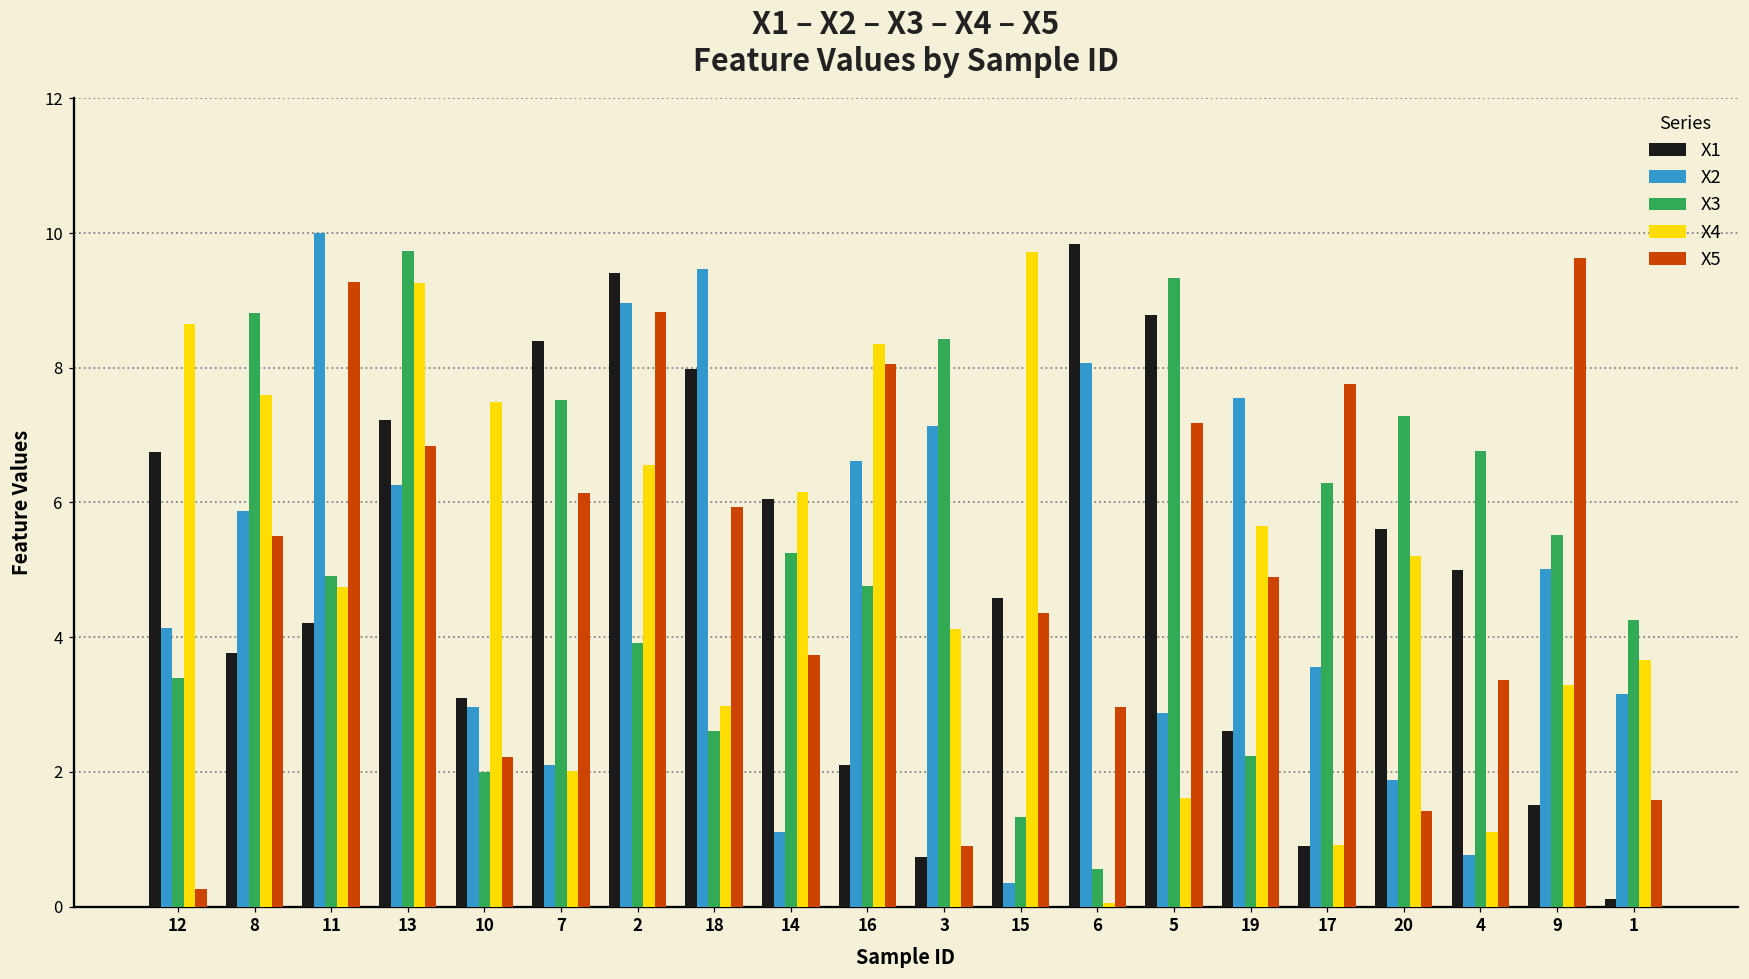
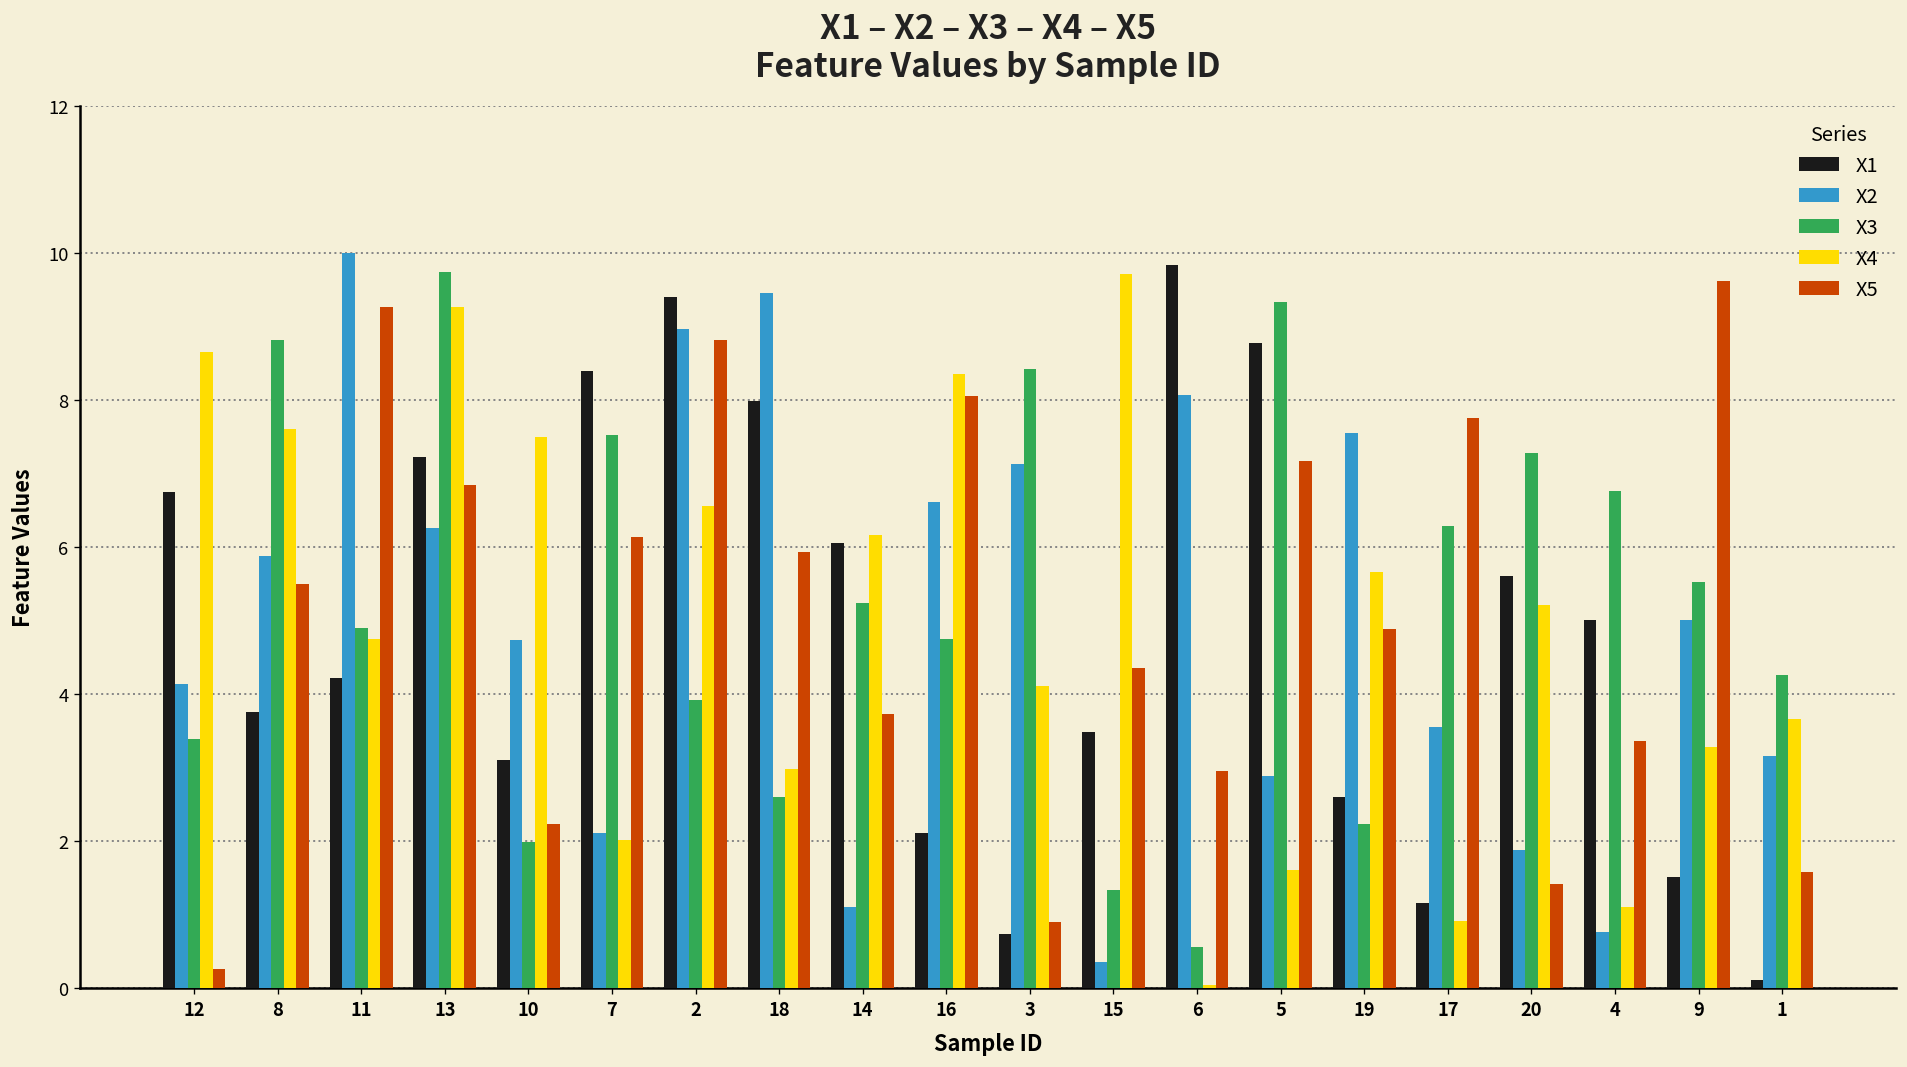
X2, 10: 3.0 -> 4.7
X1, 15: 4.6 -> 3.5
X1, 17: 0.9 -> 1.2
